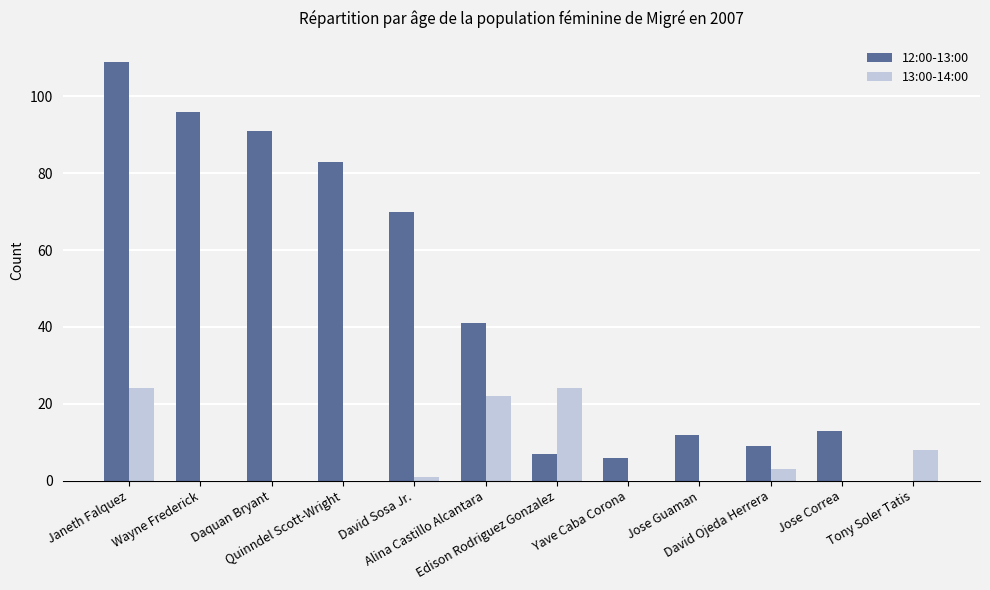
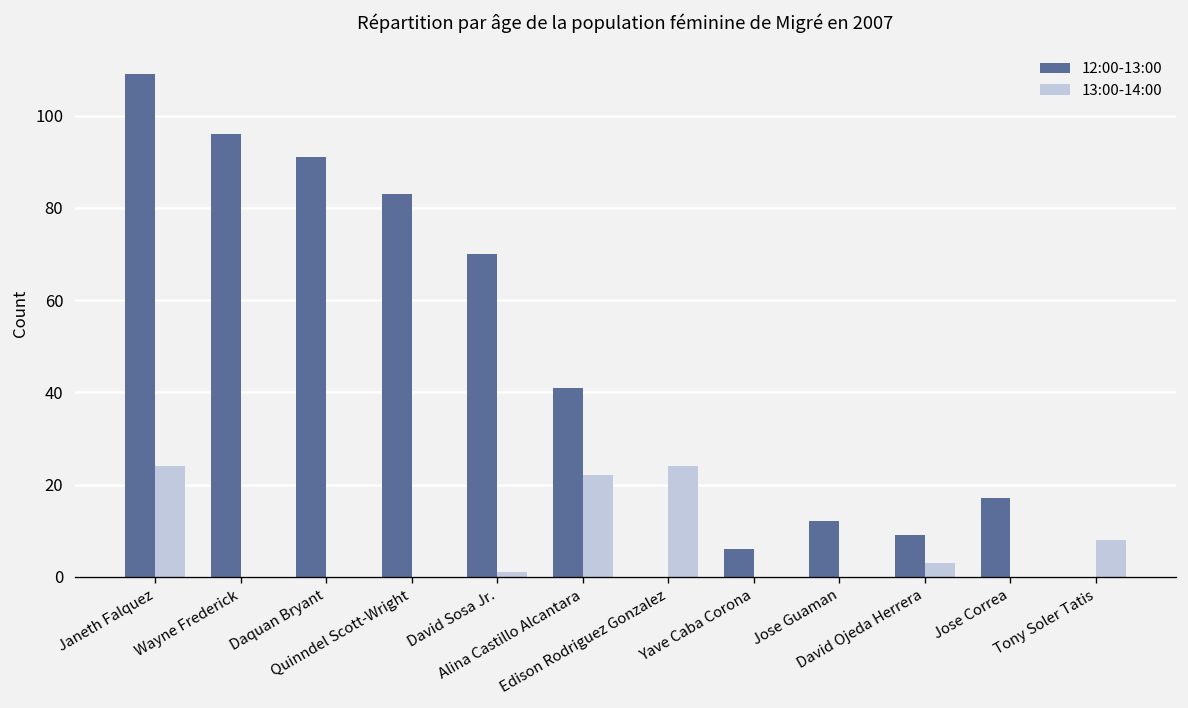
12:00-13:00, Edison Rodriguez Gonzalez: 7 -> 0
12:00-13:00, Jose Correa: 13 -> 17
